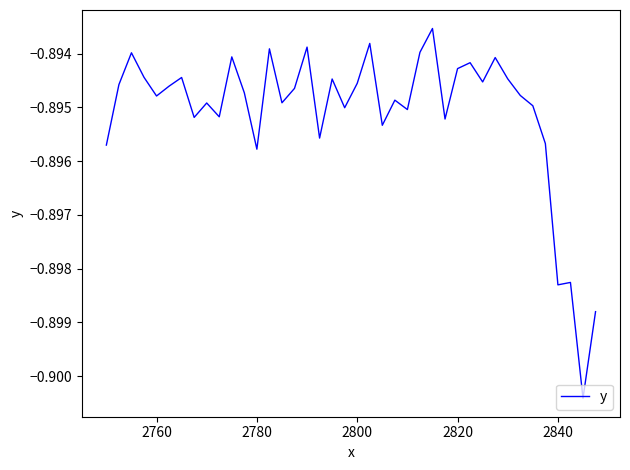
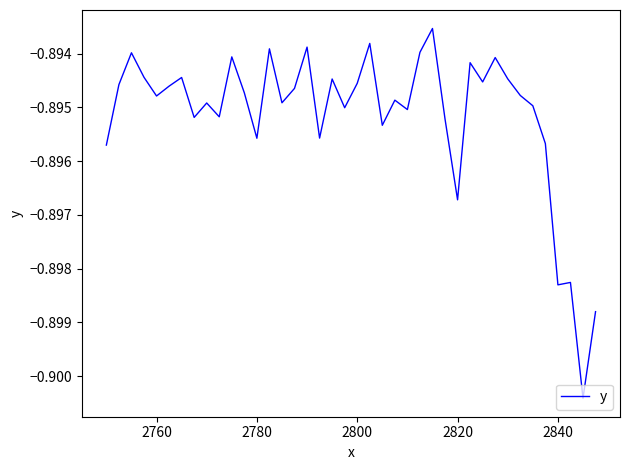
2780: -0.8958 -> -0.8956
2820: -0.8943 -> -0.8967
